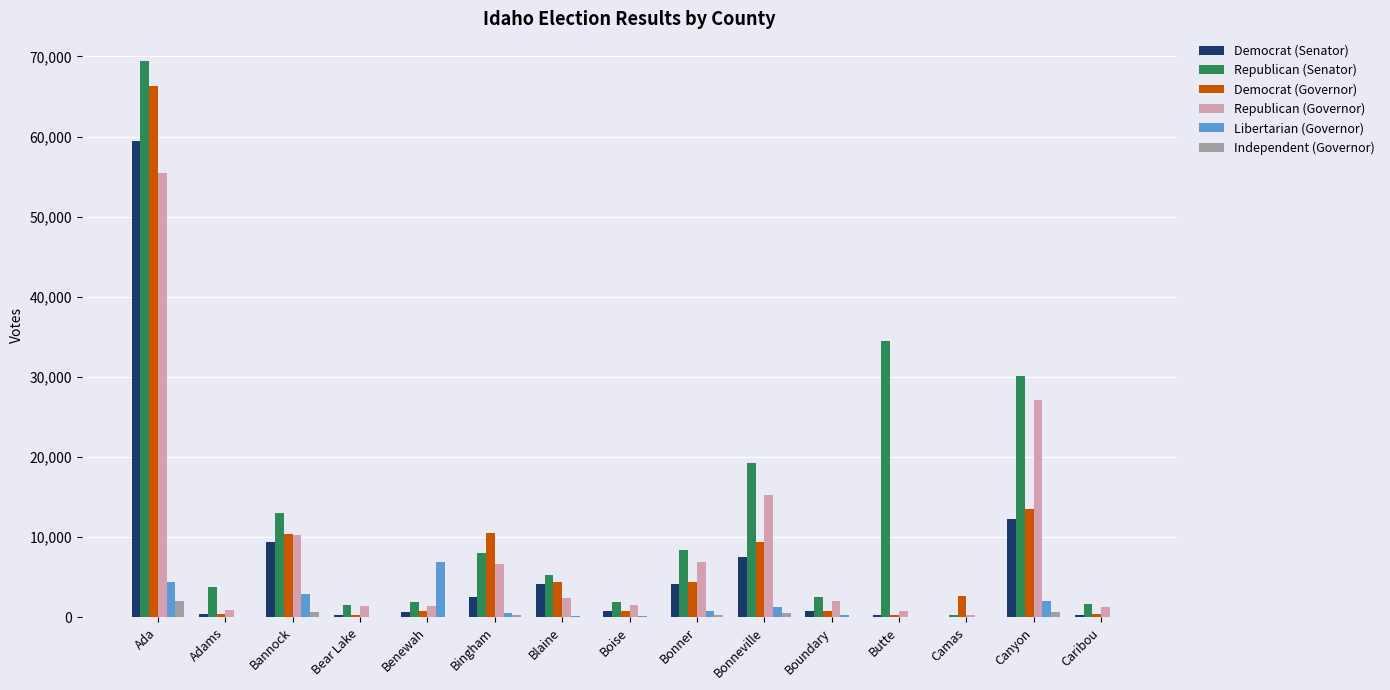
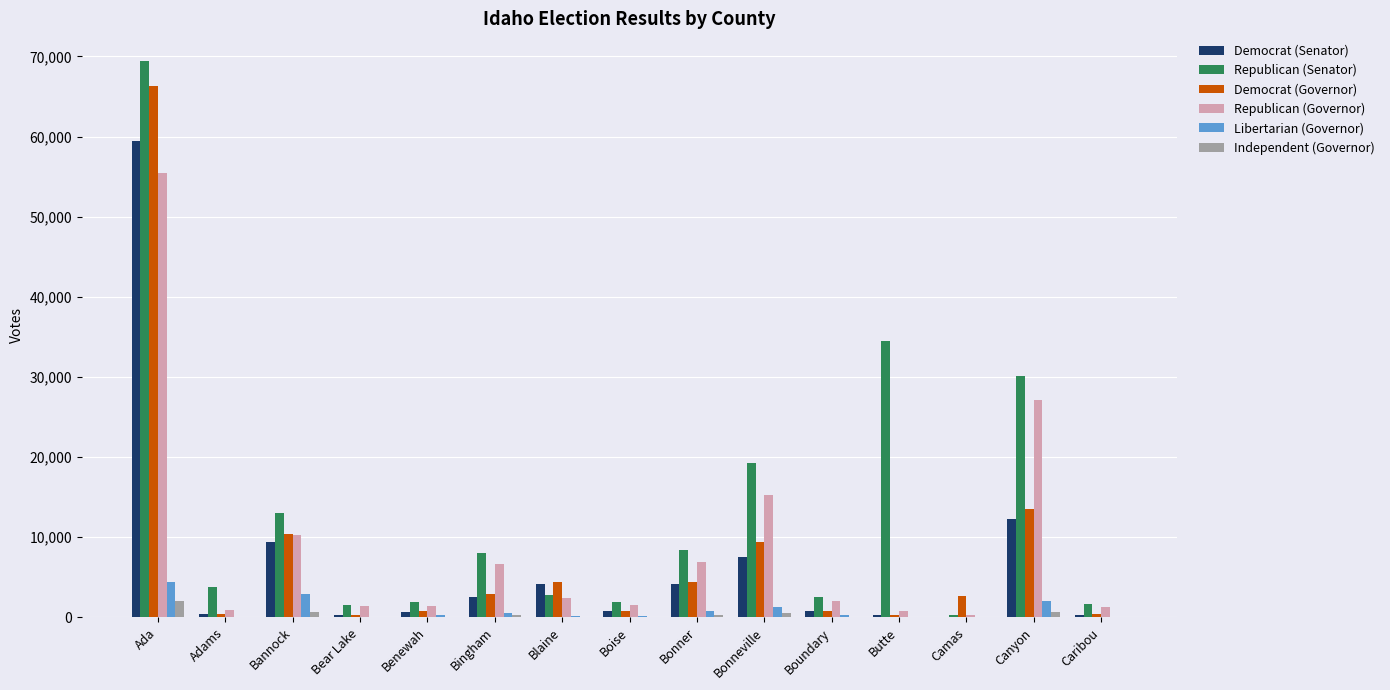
Libertarian (Governor), Benewah: 7,000 -> 0
Democrat (Governor), Bingham: 11,000 -> 3,000
Republican (Senator), Blaine: 5,000 -> 3,000
